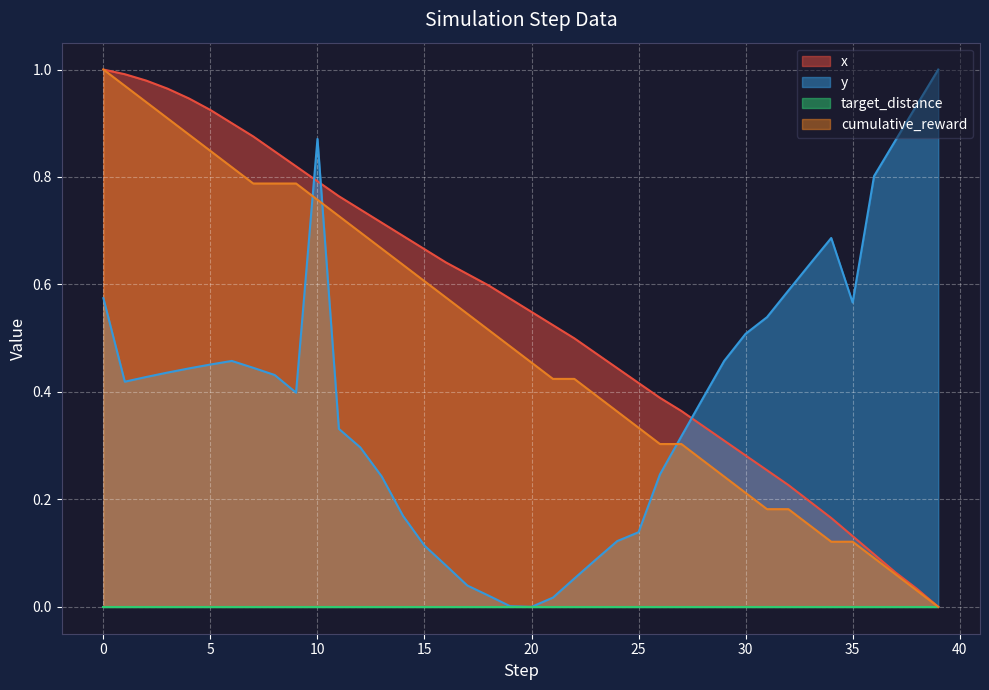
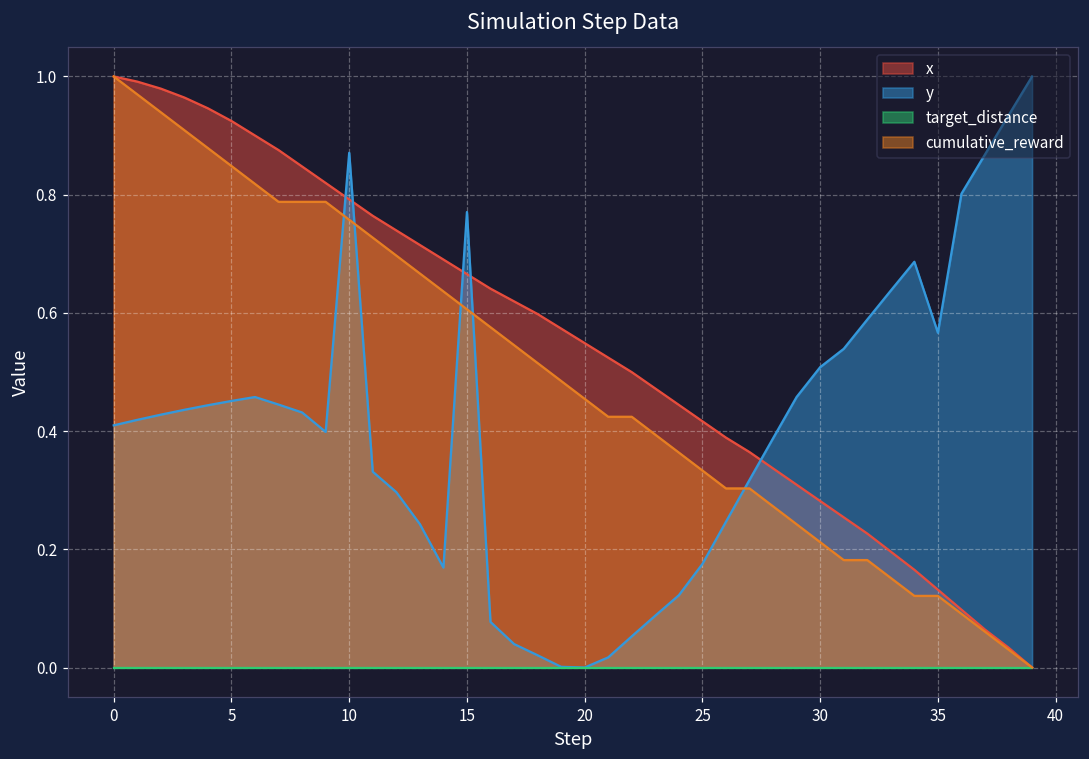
y, 0: 0.57 -> 0.41
y, 15: 0.11 -> 0.77
y, 25: 0.14 -> 0.18
